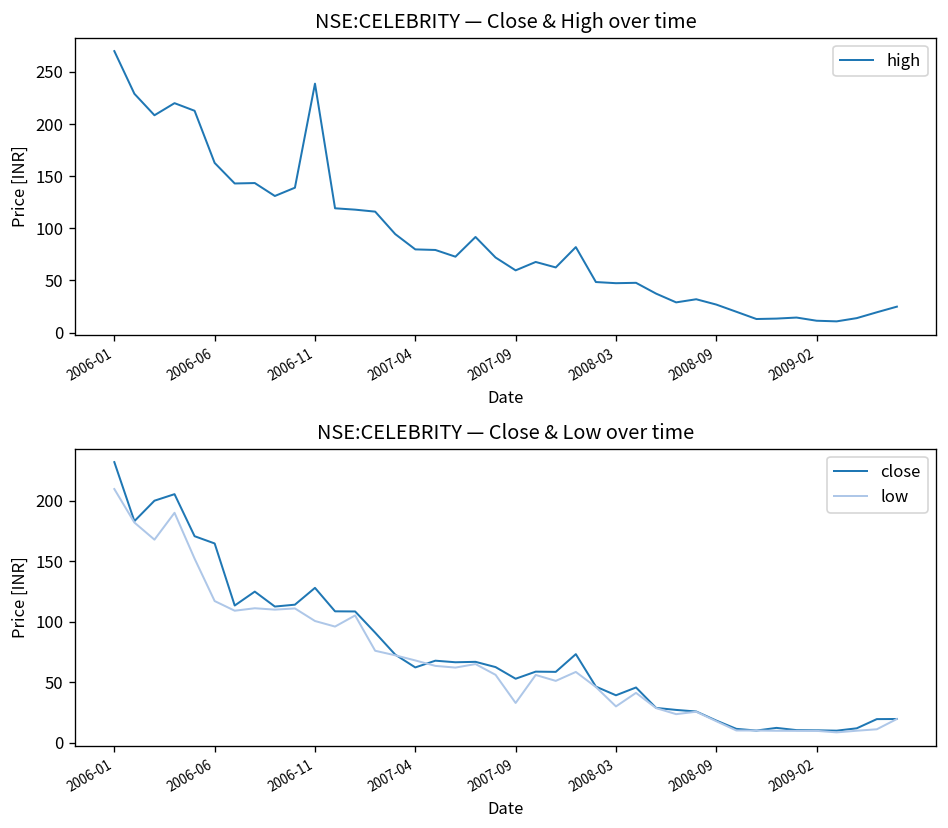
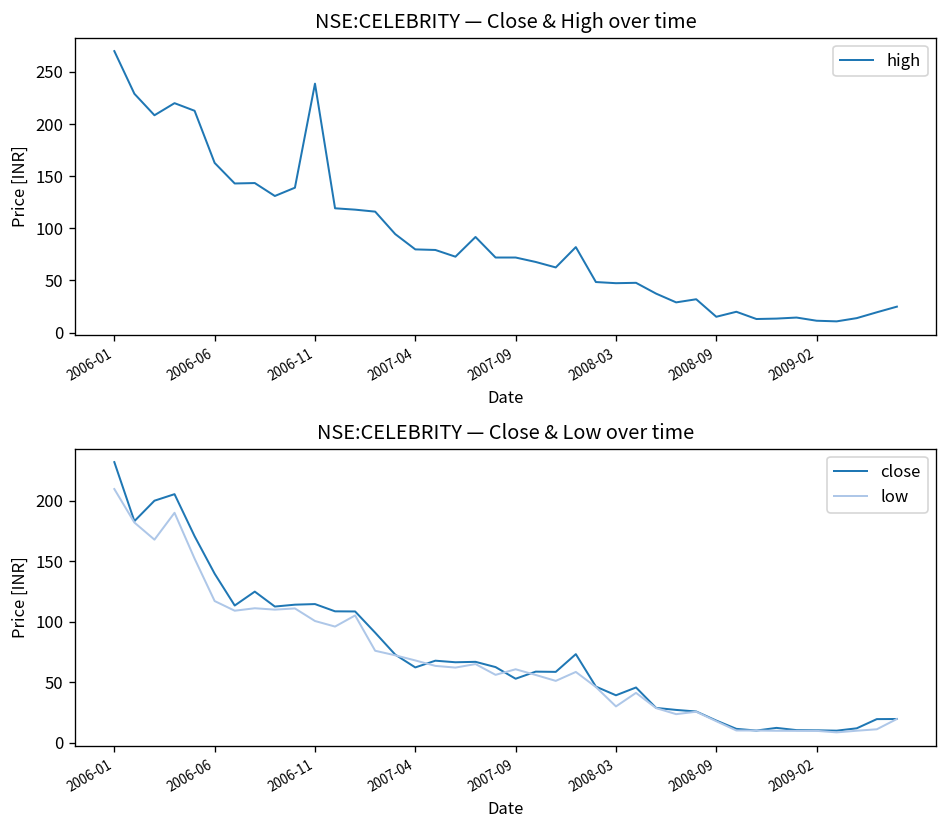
NSE:CELEBRITY — Close & High over time, 2007-09: 60 -> 70
NSE:CELEBRITY — Close & High over time, 2008-09: 30 -> 20
NSE:CELEBRITY — Close & Low over time, close, 2006-06: 165 -> 140
NSE:CELEBRITY — Close & Low over time, close, 2006-11: 128 -> 115
NSE:CELEBRITY — Close & Low over time, low, 2007-09: 33 -> 61
